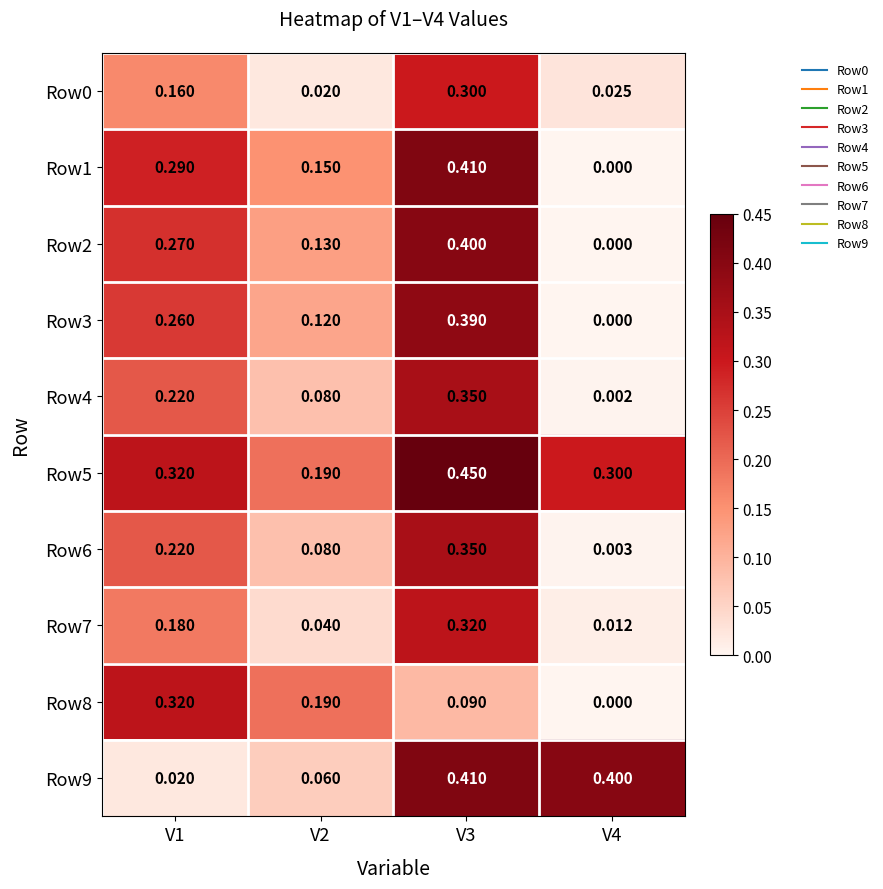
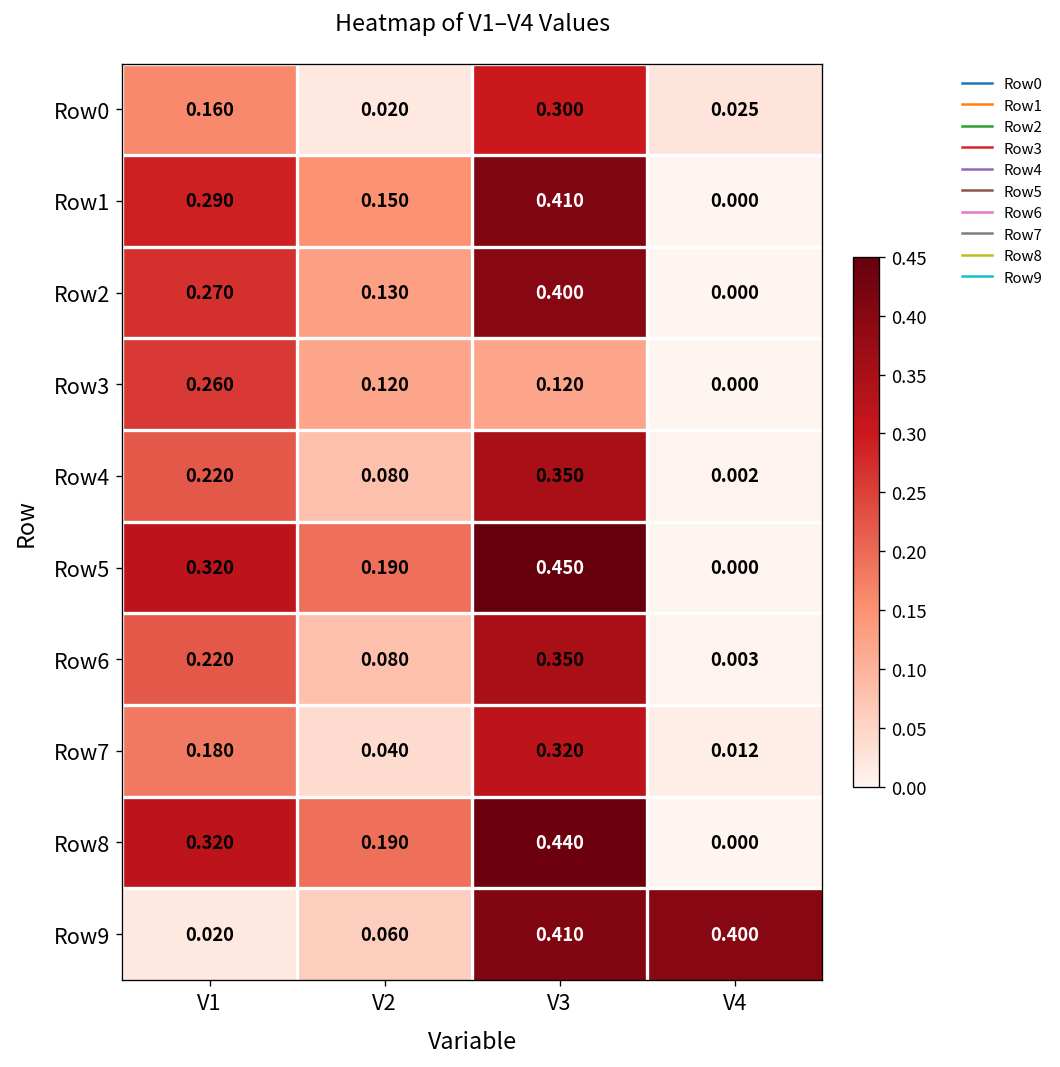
Row3, V3: 0.390 -> 0.120
Row5, V4: 0.300 -> 0.000
Row8, V3: 0.090 -> 0.440
